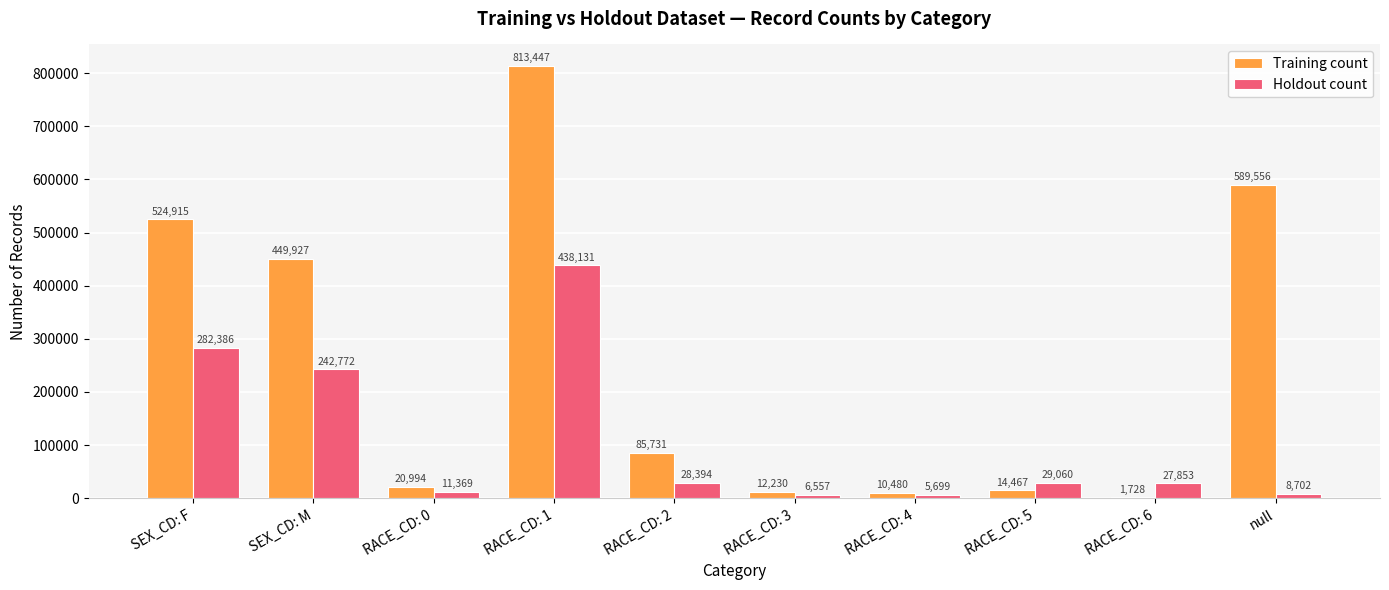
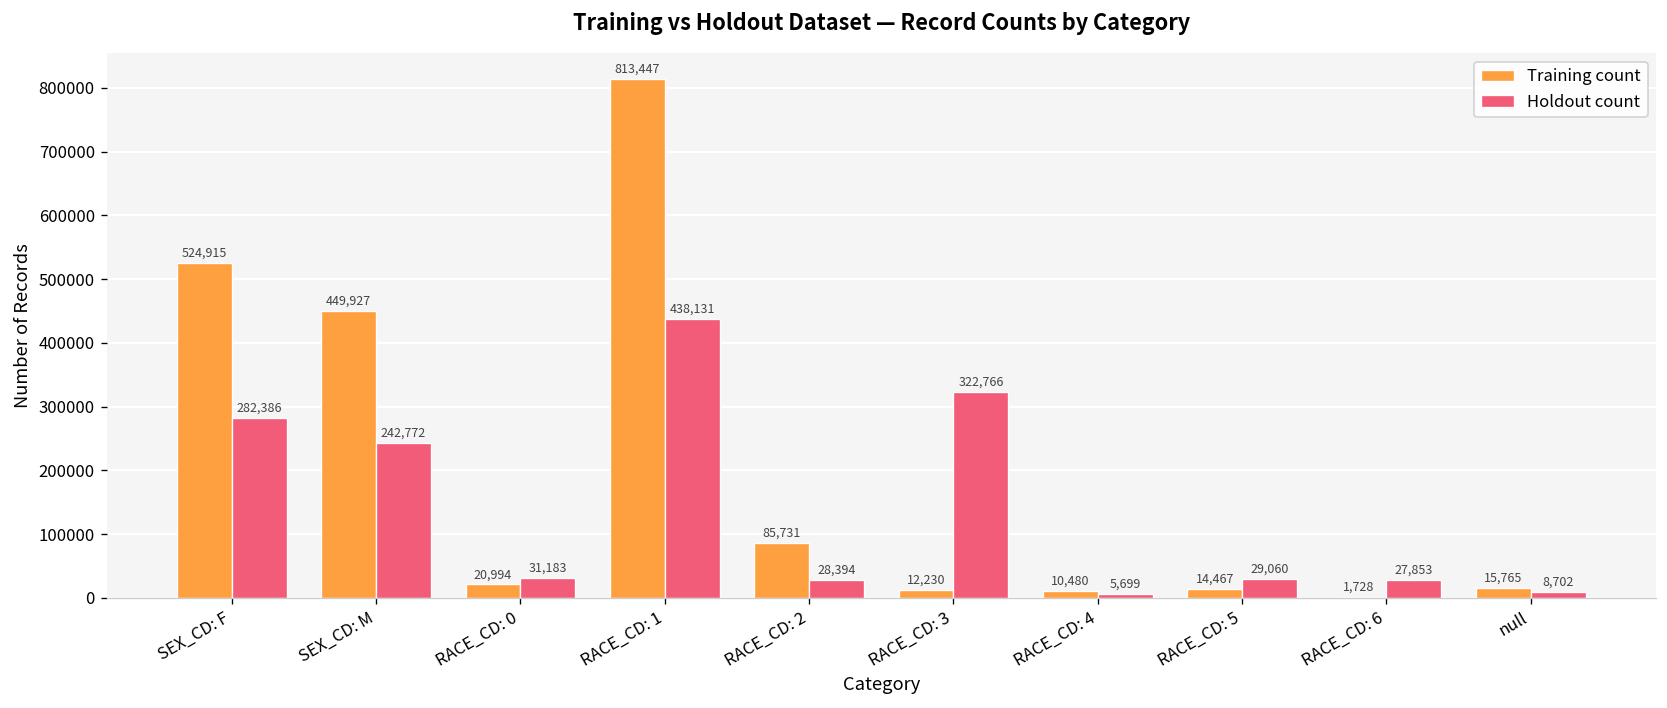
Holdout count, RACE_CD: 0: 11,369 -> 31,183
Holdout count, RACE_CD: 3: 6,557 -> 322,766
Training count, null: 589,556 -> 15,765
